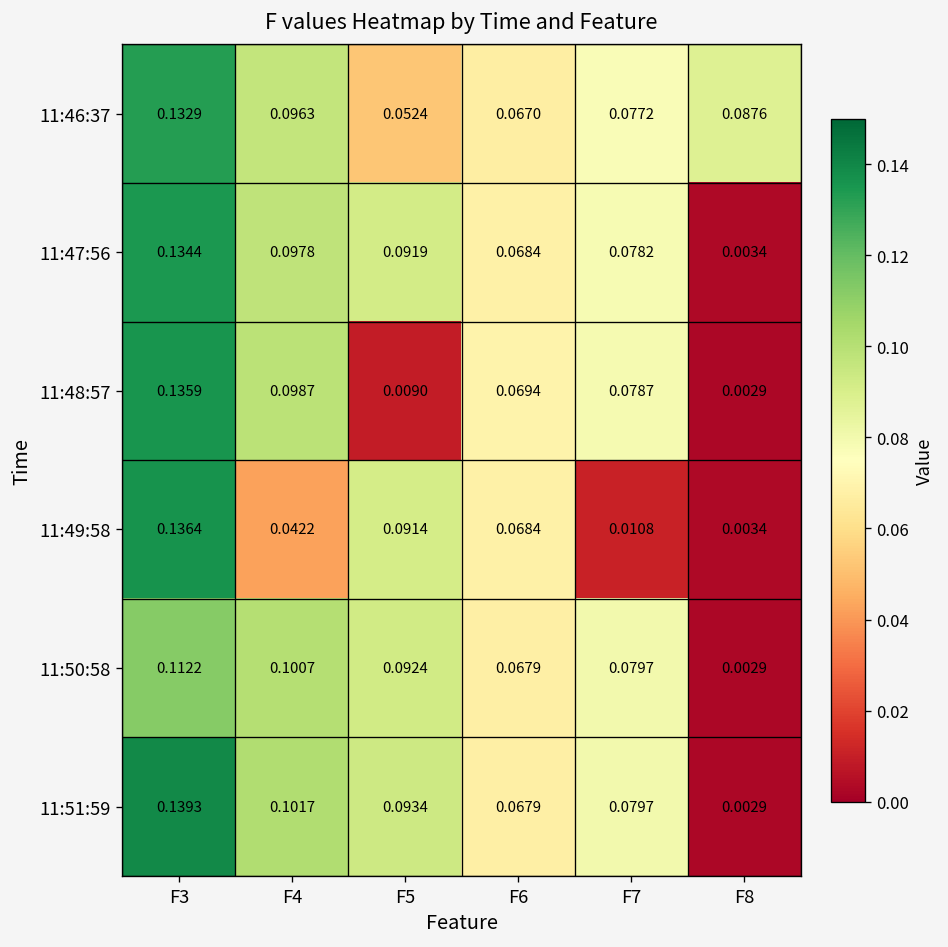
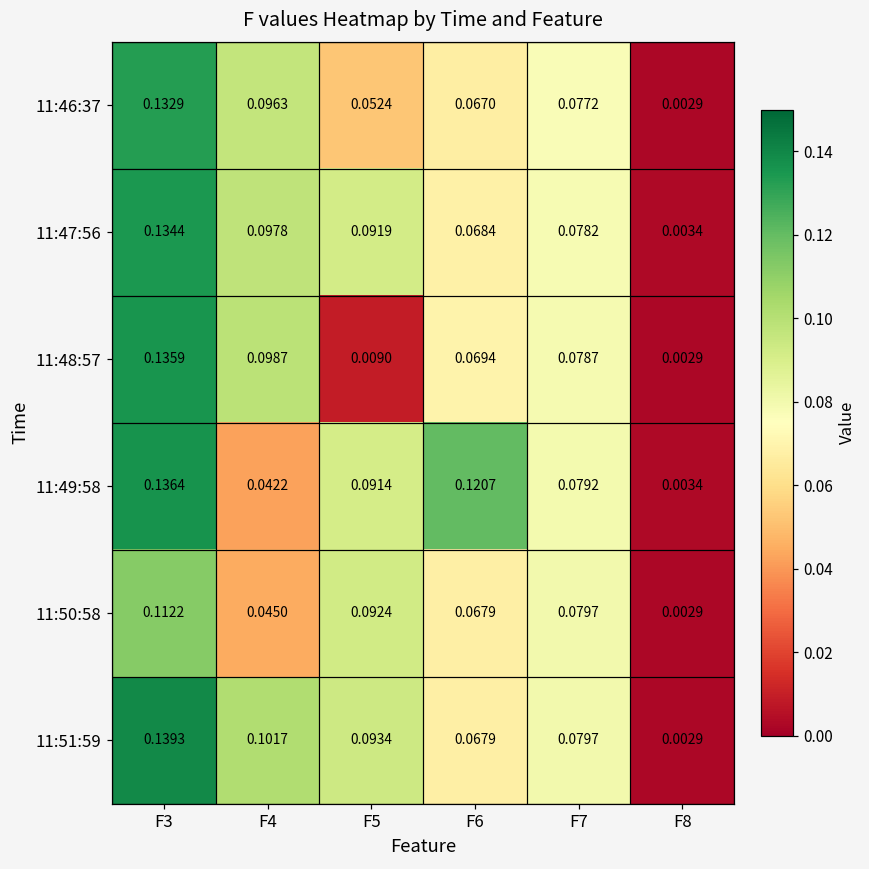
11:46:37, F8: 0.0876 -> 0.0029
11:49:58, F6: 0.0684 -> 0.1207
11:49:58, F7: 0.0108 -> 0.0792
11:50:58, F4: 0.1007 -> 0.0450
